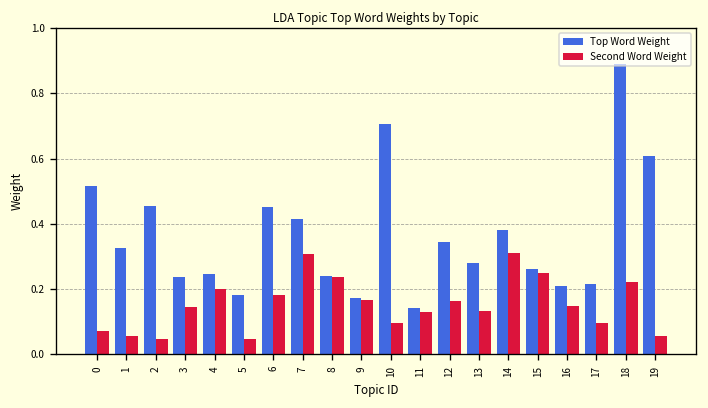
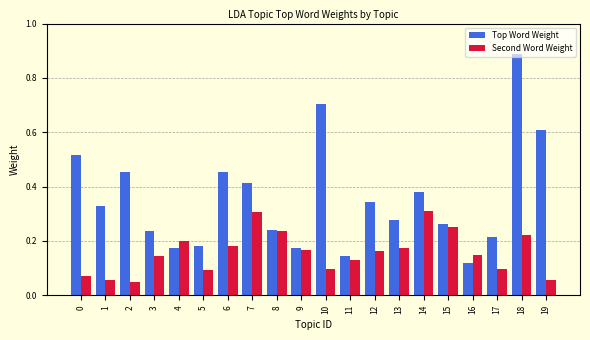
Top Word Weight, 4: 0.25 -> 0.17
Second Word Weight, 5: 0.05 -> 0.10
Second Word Weight, 13: 0.13 -> 0.17
Top Word Weight, 16: 0.21 -> 0.12
